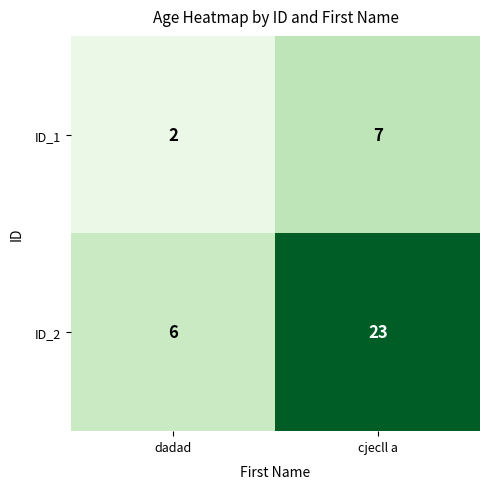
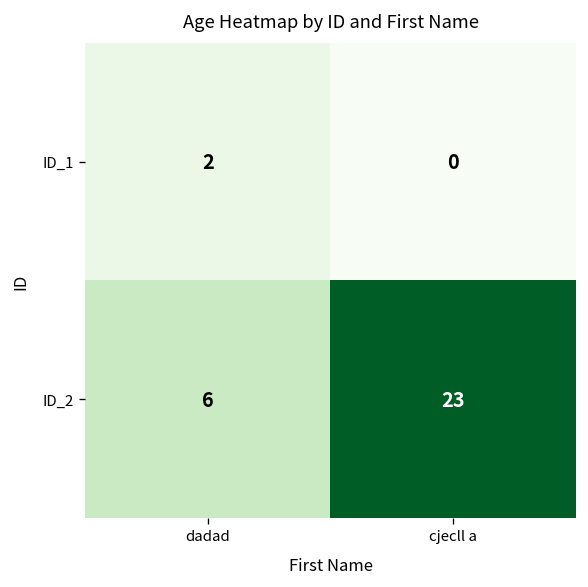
ID_1, cjecll a: 7 -> 0
